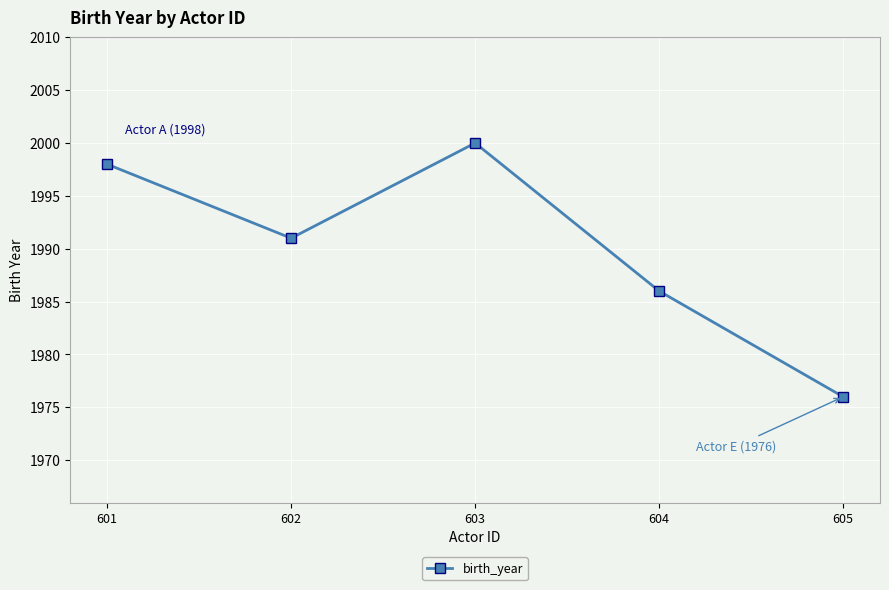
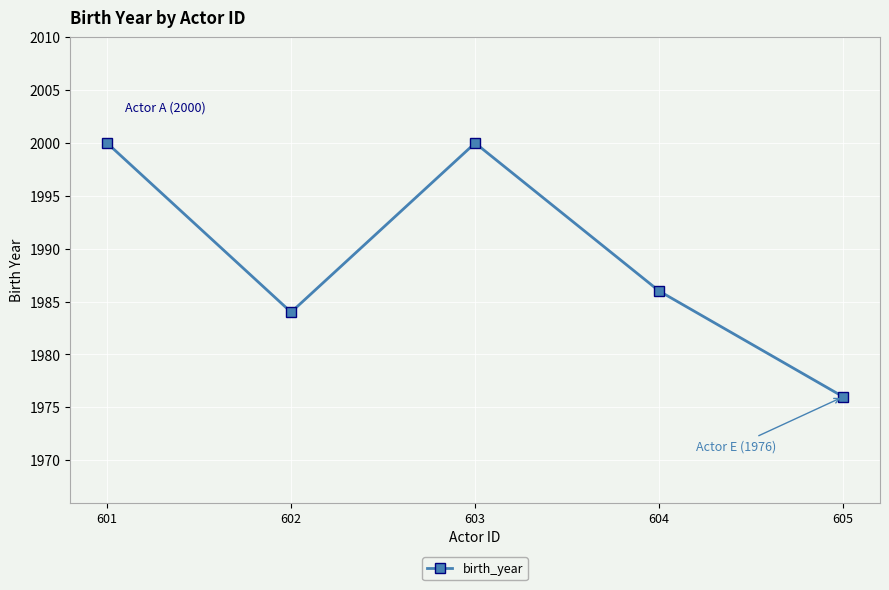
601: (1998) -> (2000)
602: 1991 -> 1984
